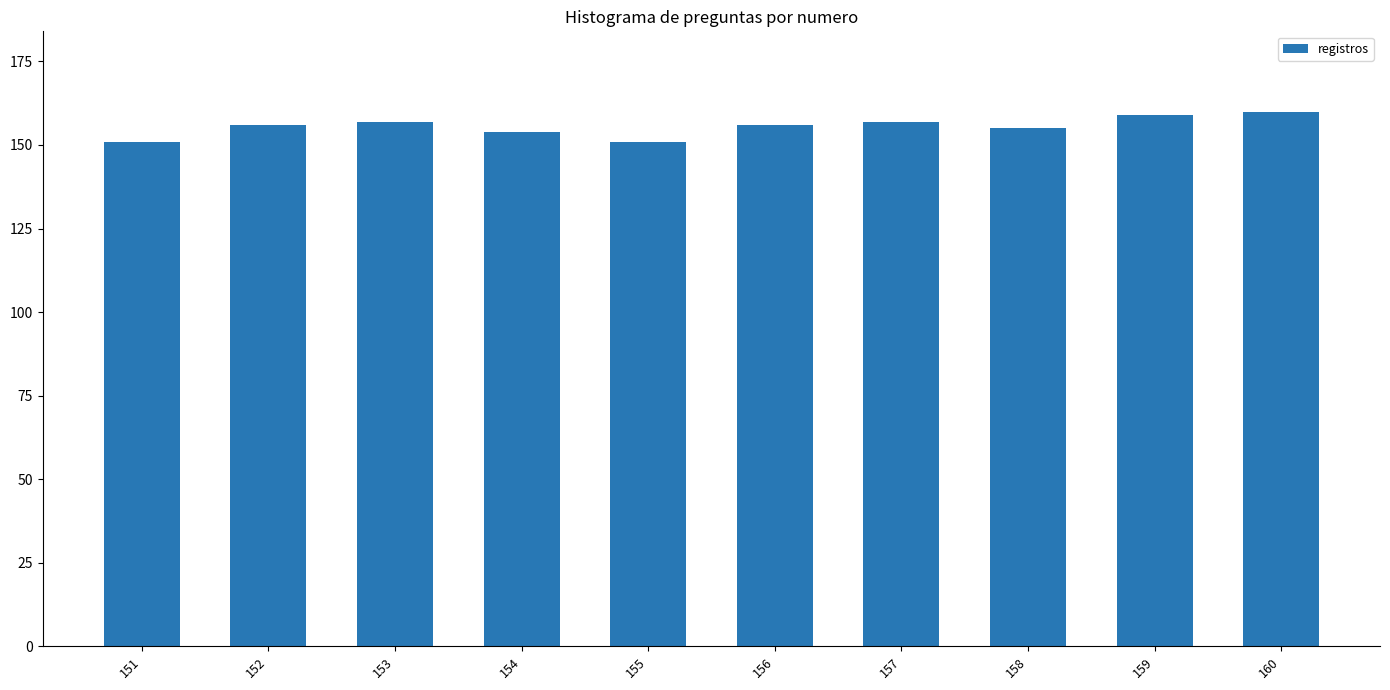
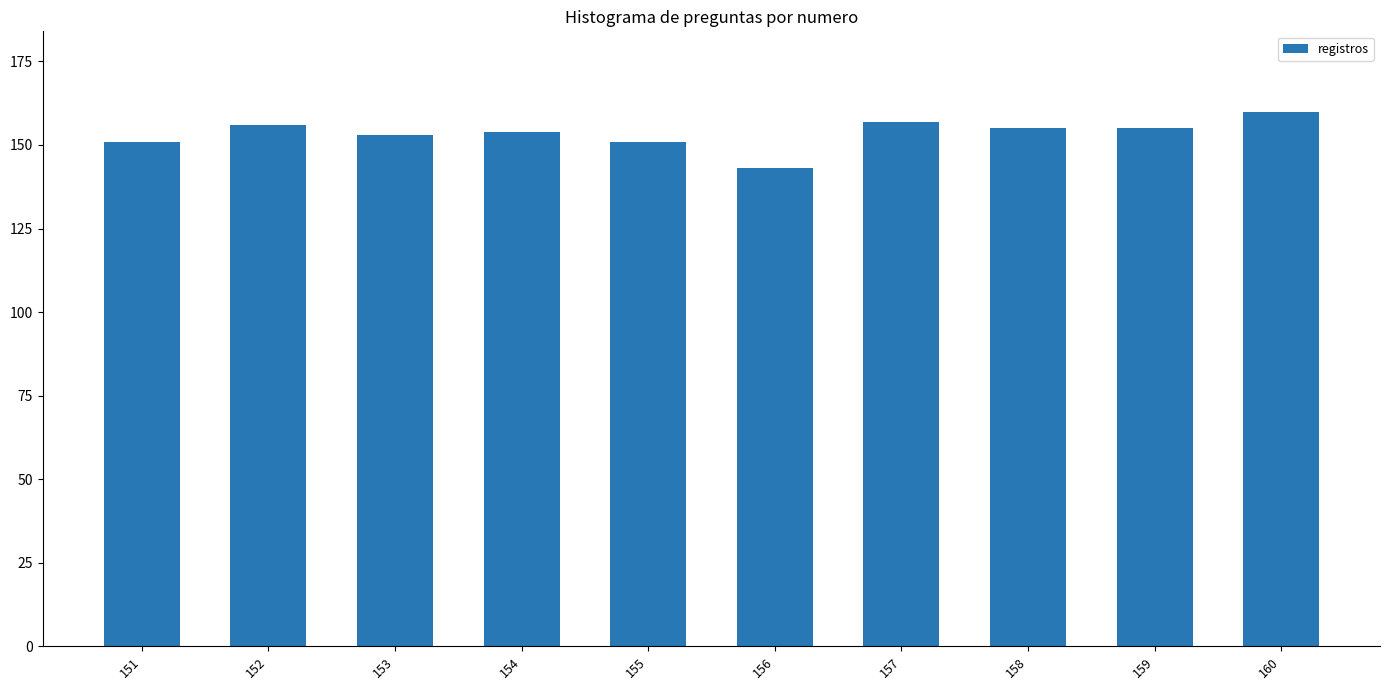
153: 157 -> 153
156: 156 -> 143
159: 159 -> 155
